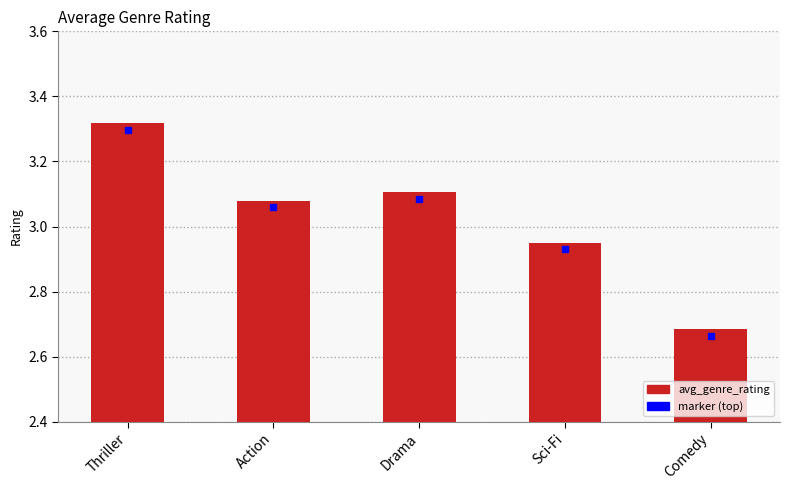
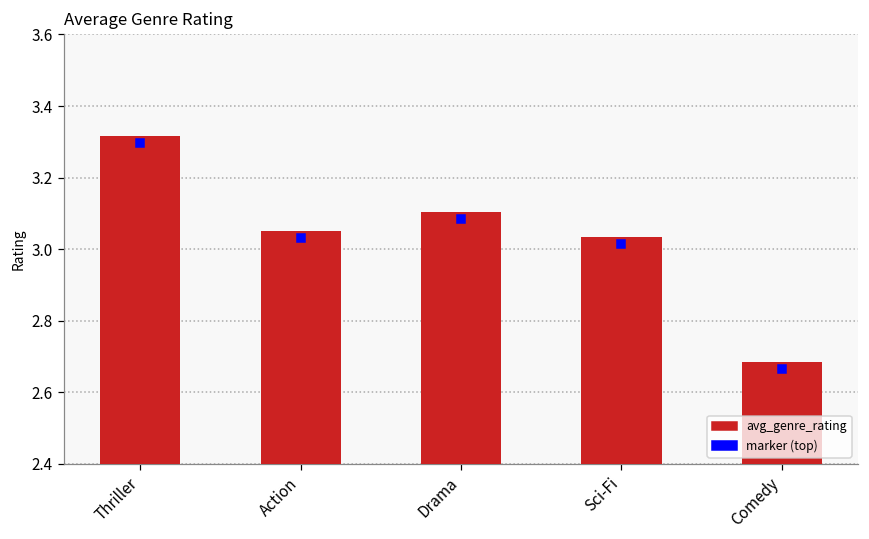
avg_genre_rating, Action: 3.08 -> 3.05
avg_genre_rating, Sci-Fi: 2.95 -> 3.03
